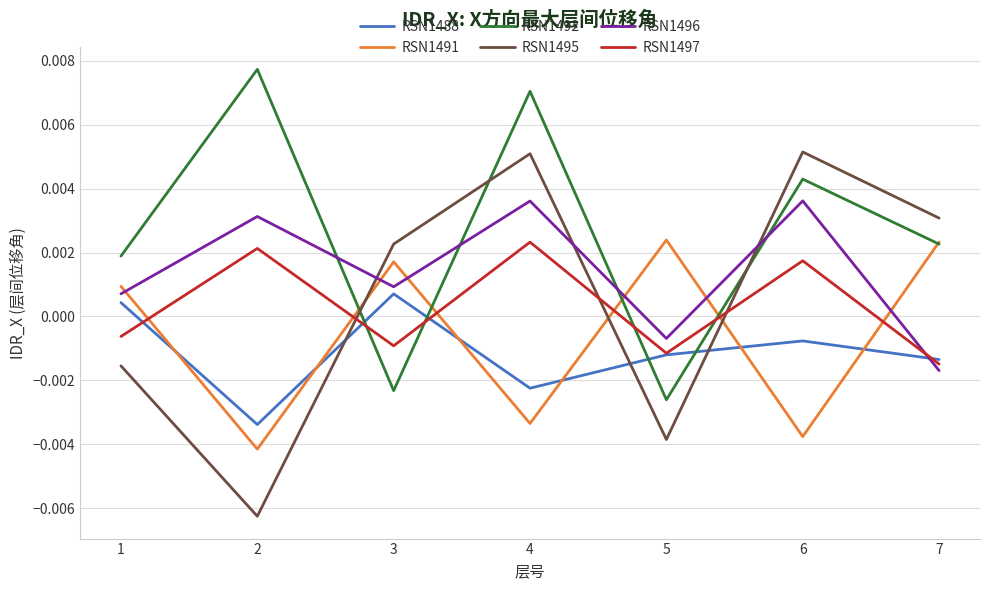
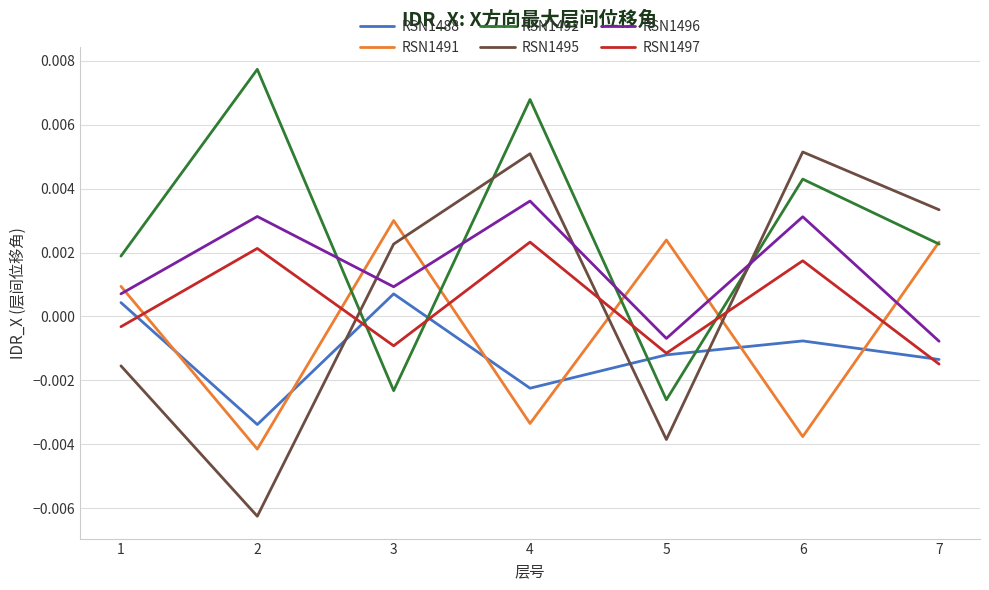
RSN1497, 1: -0.0006 -> -0.0003
RSN1491, 3: 0.0017 -> 0.0030
RSN1492, 4: 0.0070 -> 0.0068
RSN1496, 6: 0.0036 -> 0.0031
RSN1495, 7: 0.0031 -> 0.0033
RSN1496, 7: -0.0017 -> -0.0008
